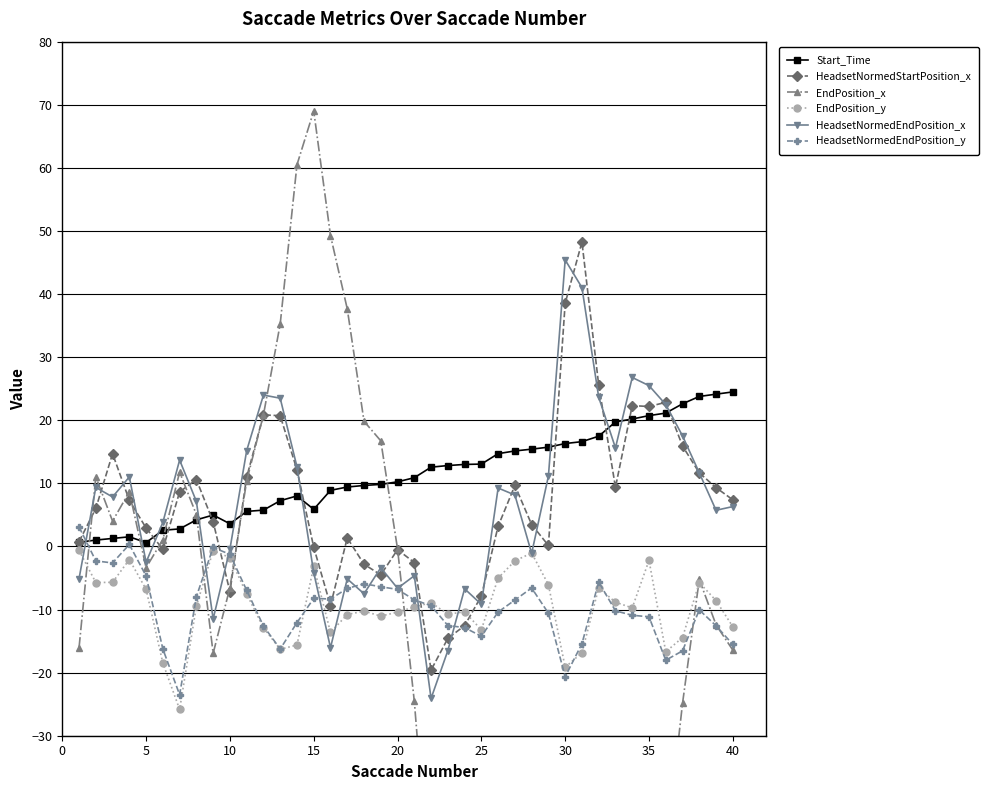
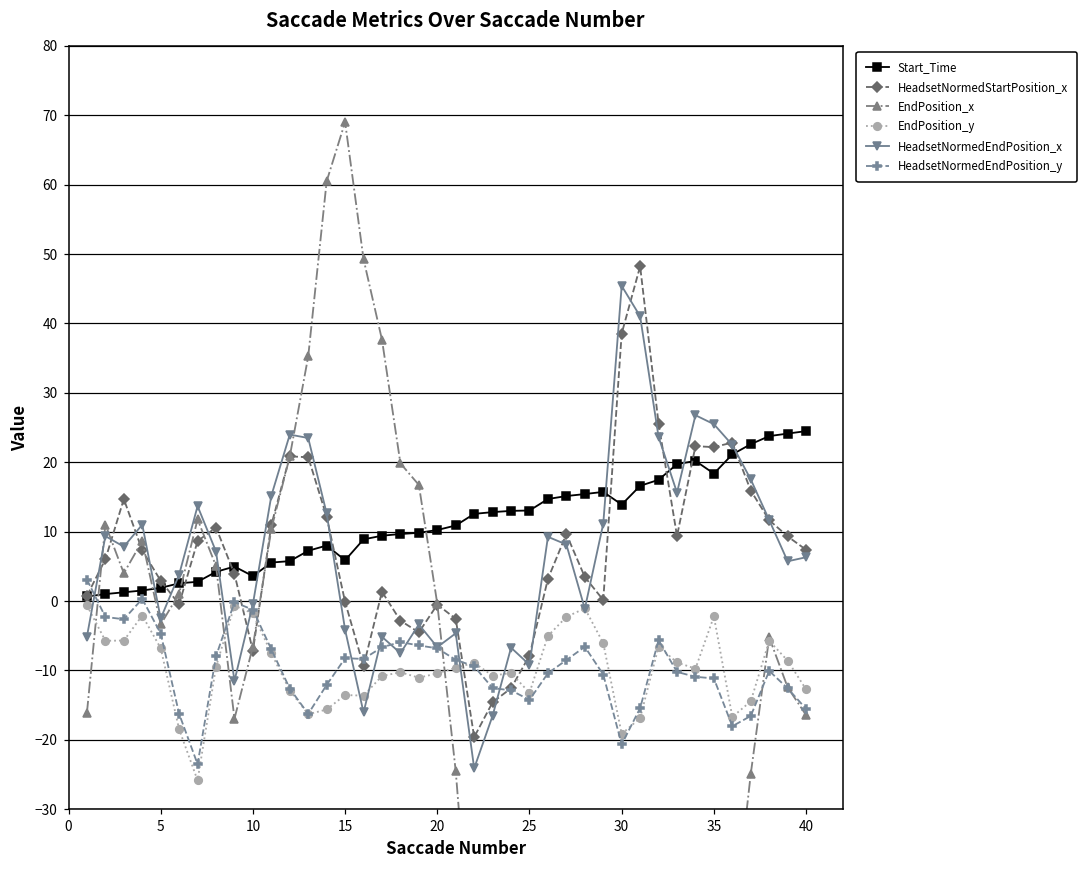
Start_Time, 5: 1 -> 2
EndPosition_y, 15: -3 -> -14
Start_Time, 30: 16 -> 14
Start_Time, 35: 21 -> 18
